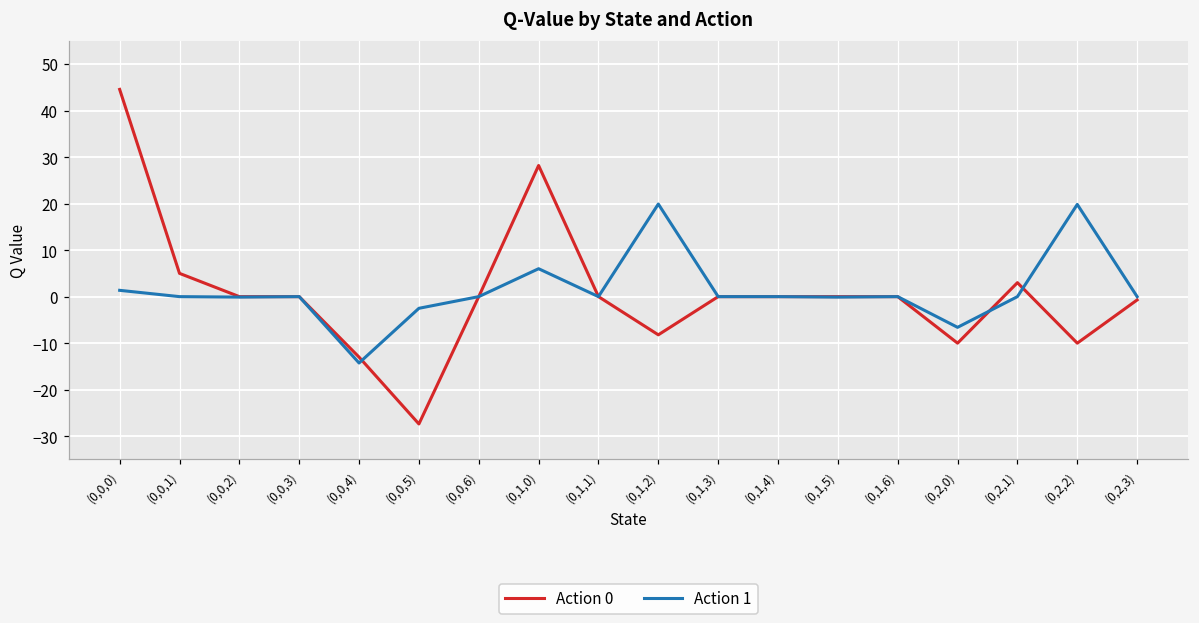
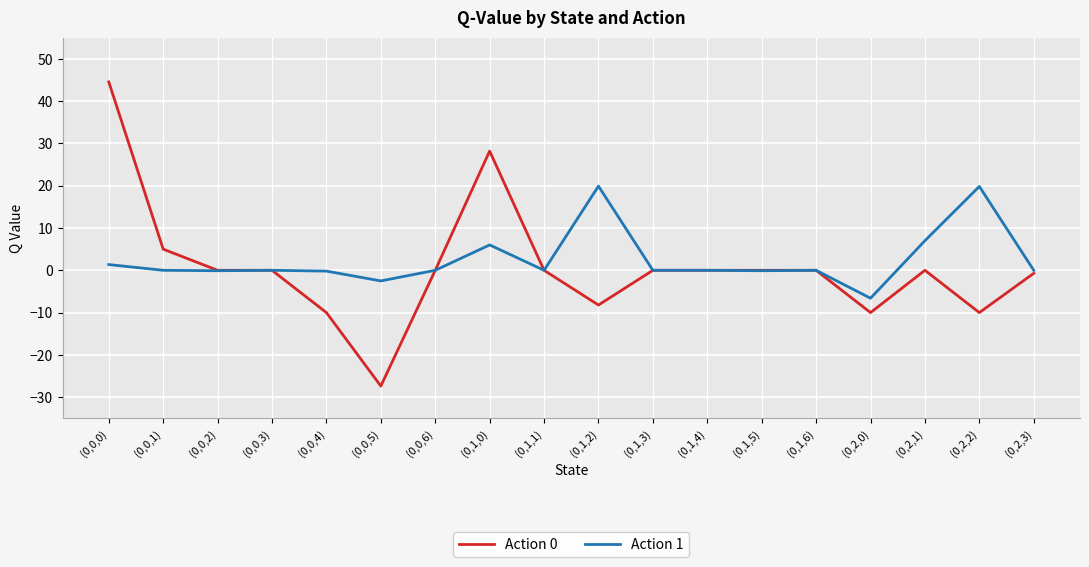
Action 0, (0,0,4): -13 -> -10
Action 1, (0,0,4): -14 -> 0
Action 0, (0,2,1): 3 -> 0
Action 1, (0,2,1): 0 -> 7
